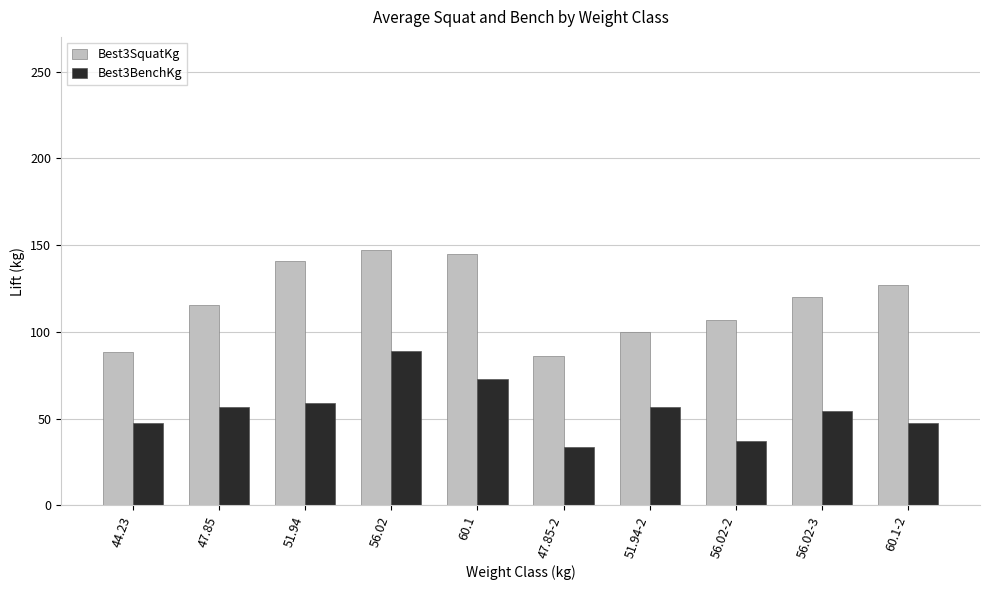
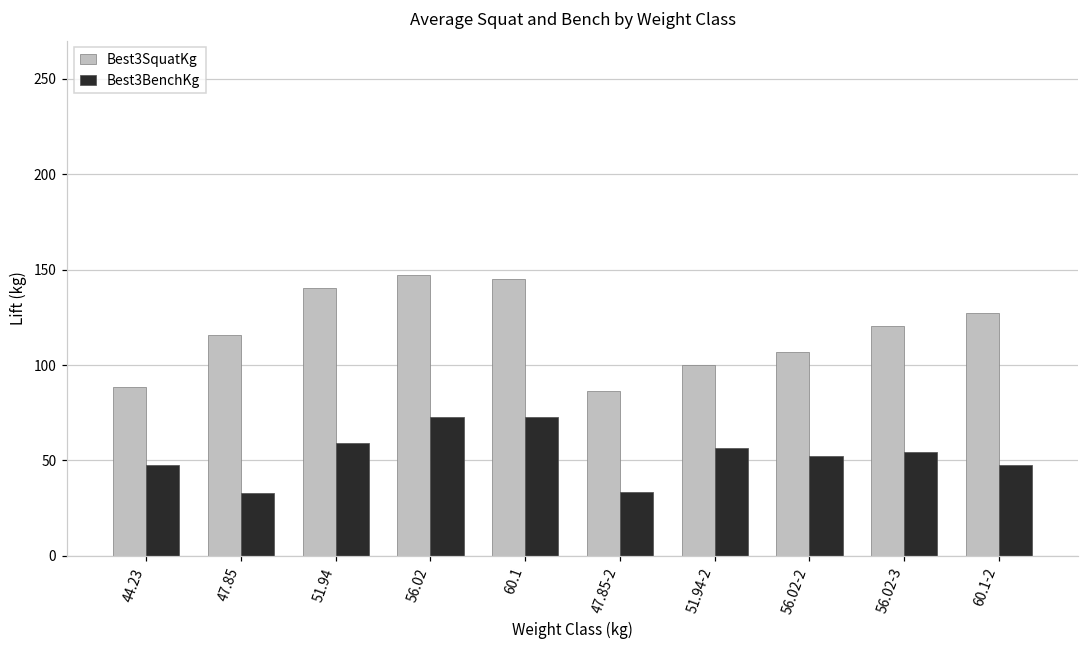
Best3BenchKg, 47.85: 57 -> 33
Best3BenchKg, 56.02: 89 -> 73
Best3BenchKg, 56.02-2: 37 -> 52
